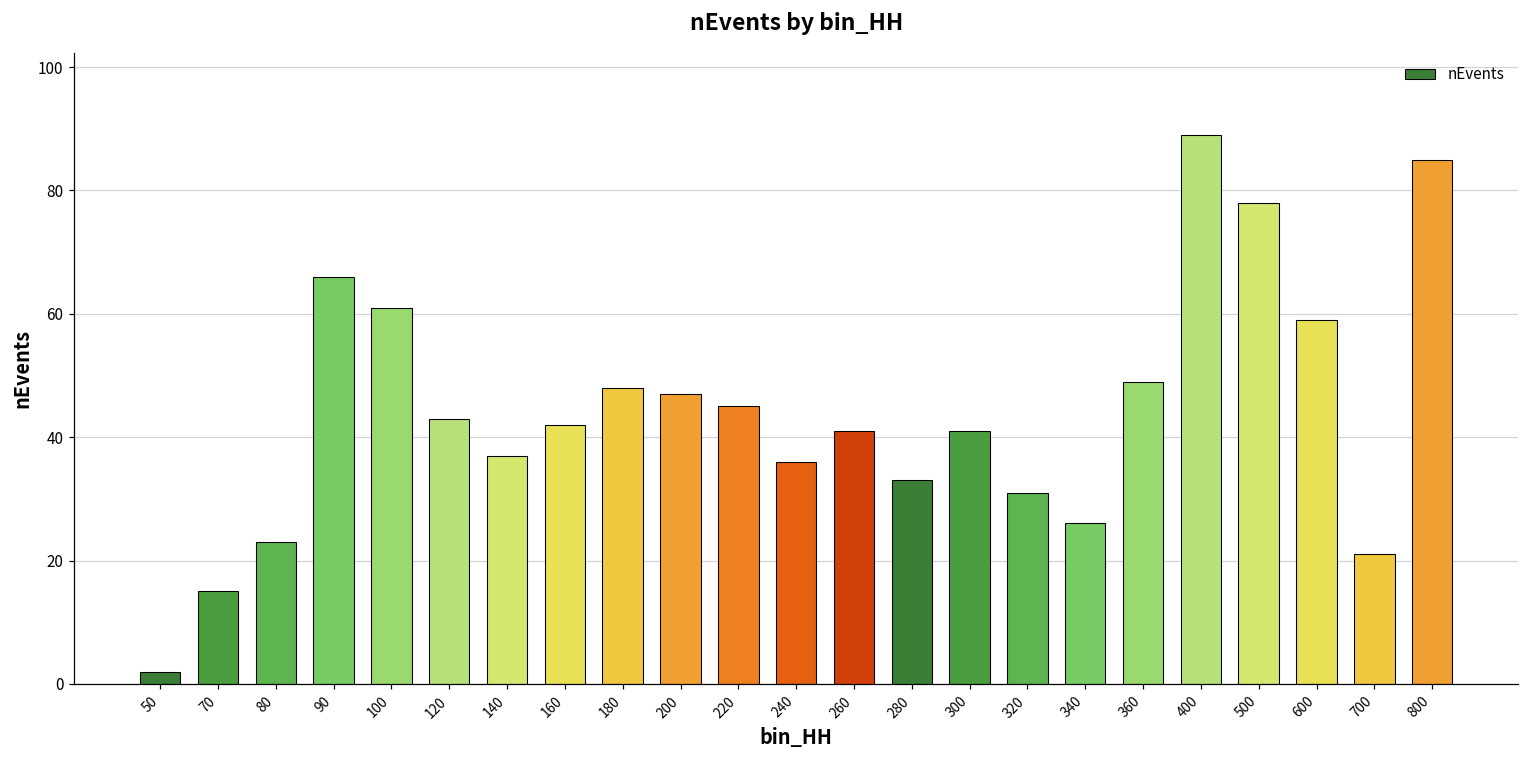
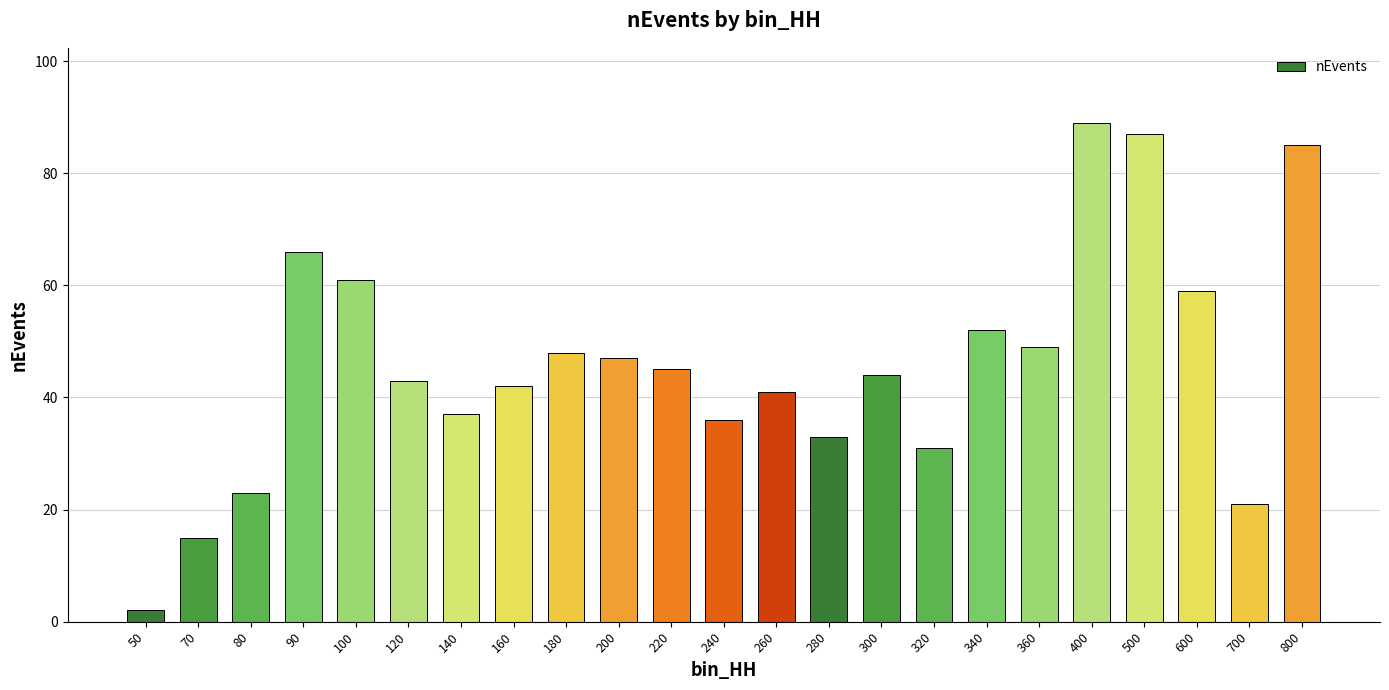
300: 41 -> 44
340: 26 -> 52
500: 78 -> 87
